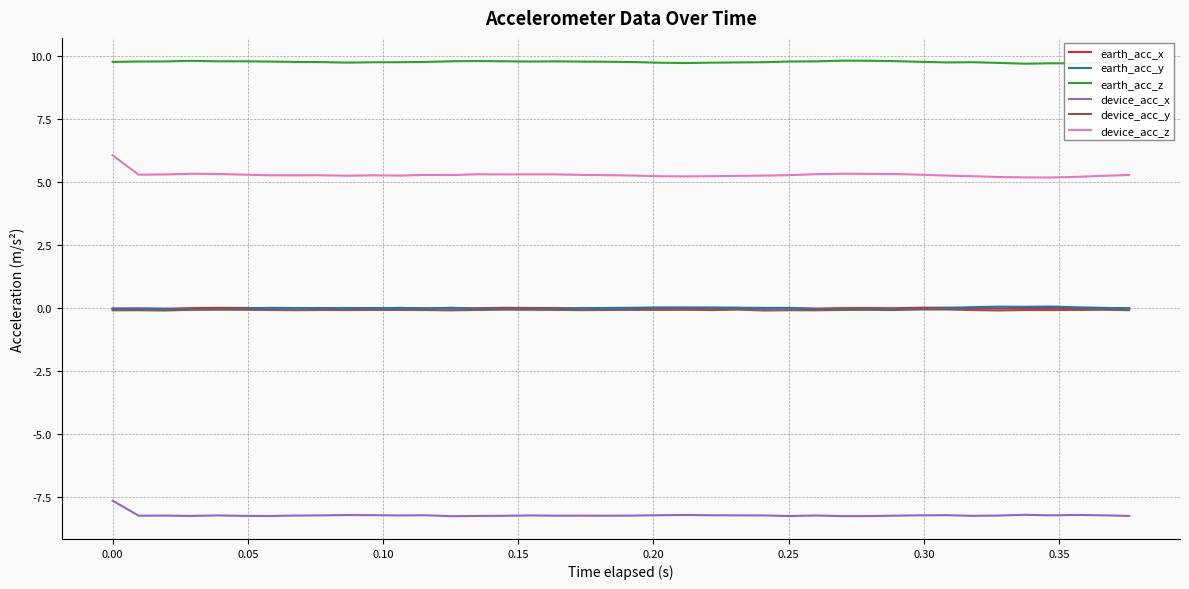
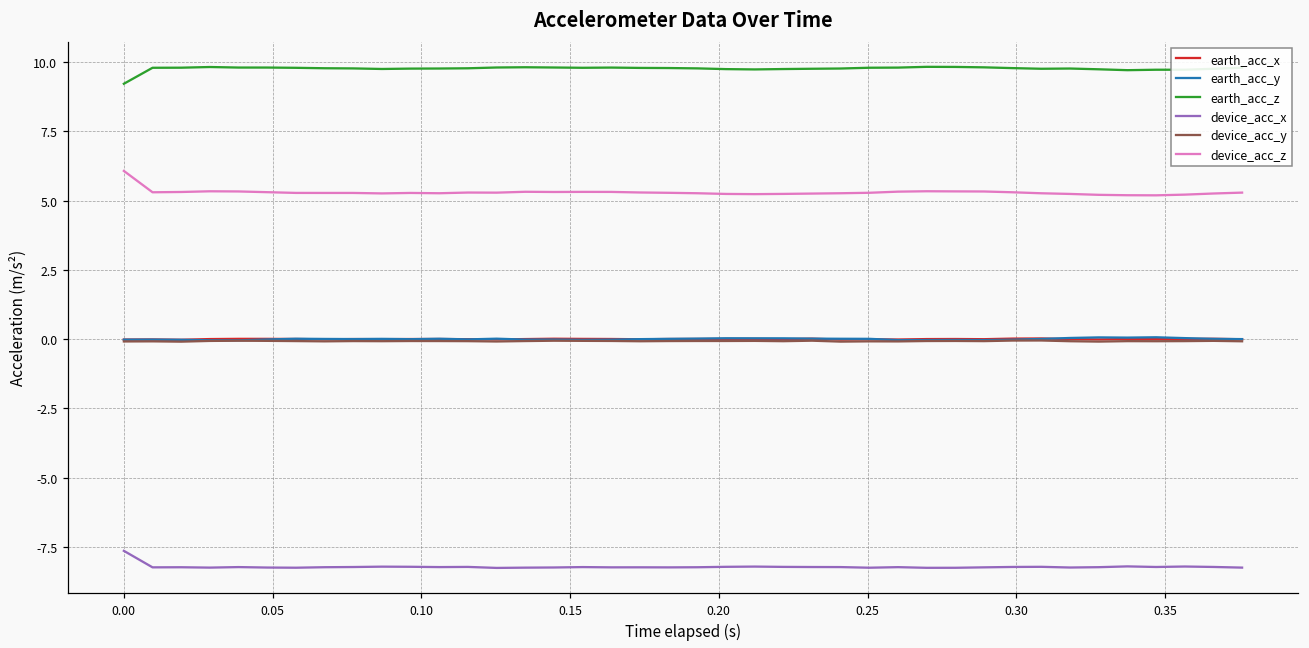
earth_acc_z, 0.00: 9.8 -> 9.2
